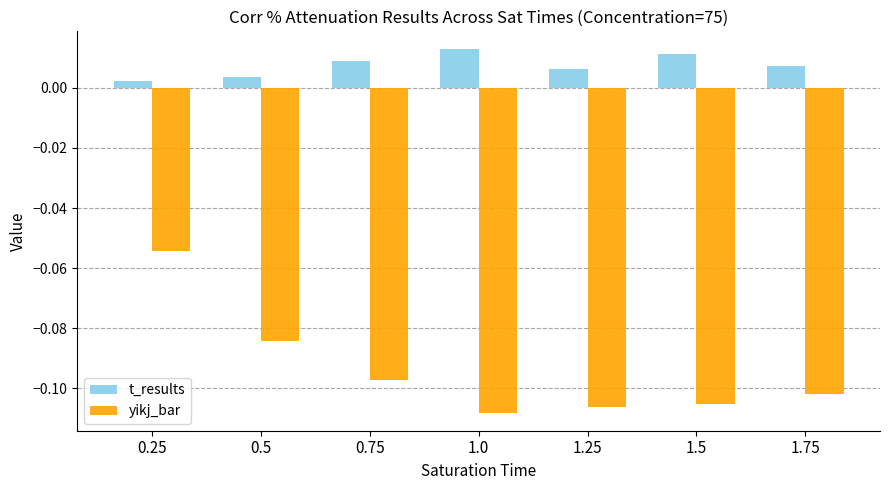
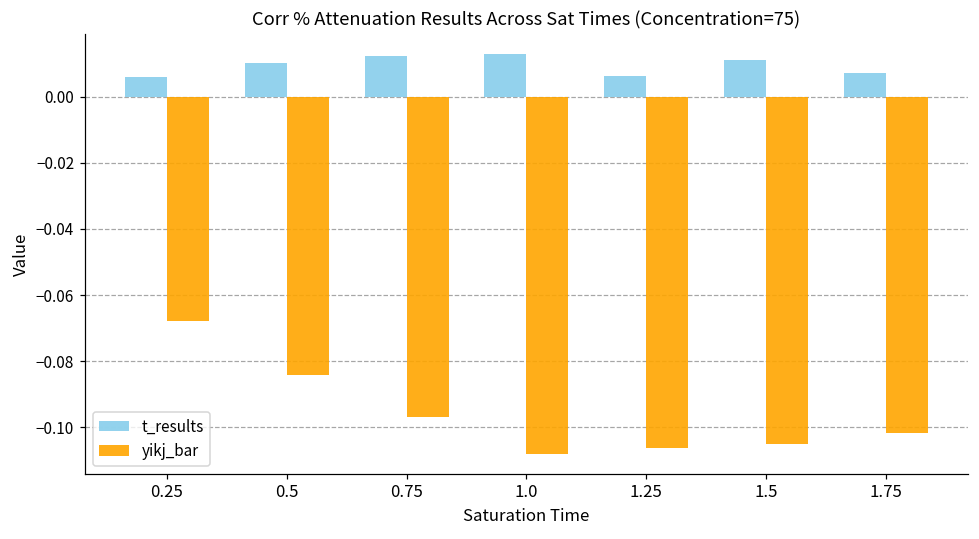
t_results, 0.25: 0.002 -> 0.006
yikj_bar, 0.25: -0.054 -> -0.068
t_results, 0.5: 0.004 -> 0.010
t_results, 0.75: 0.009 -> 0.012
